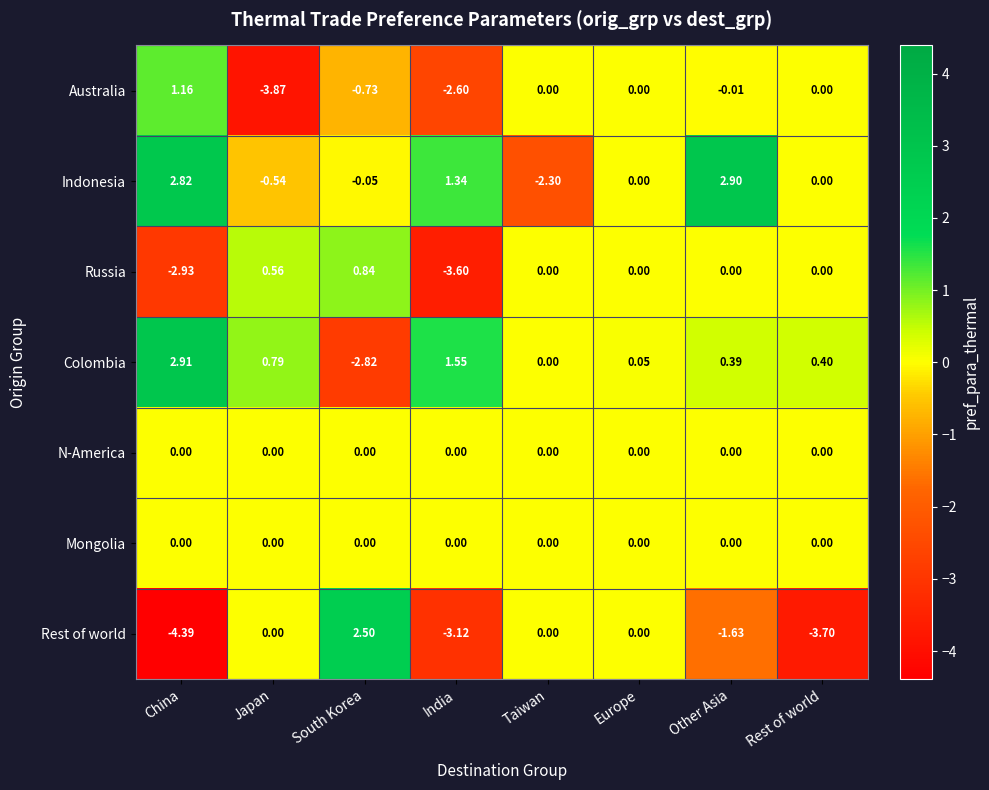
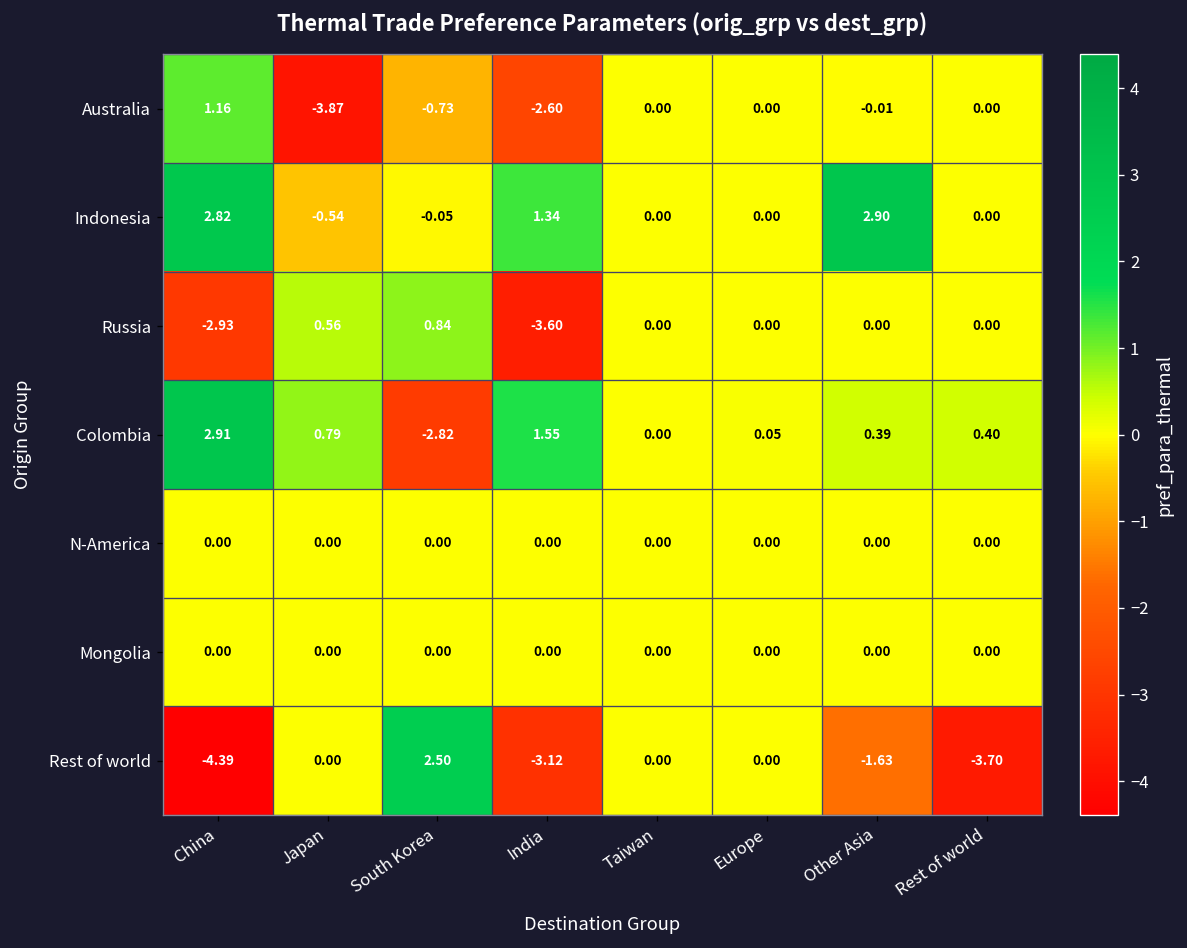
Indonesia, Taiwan: -2.30 -> 0.00
